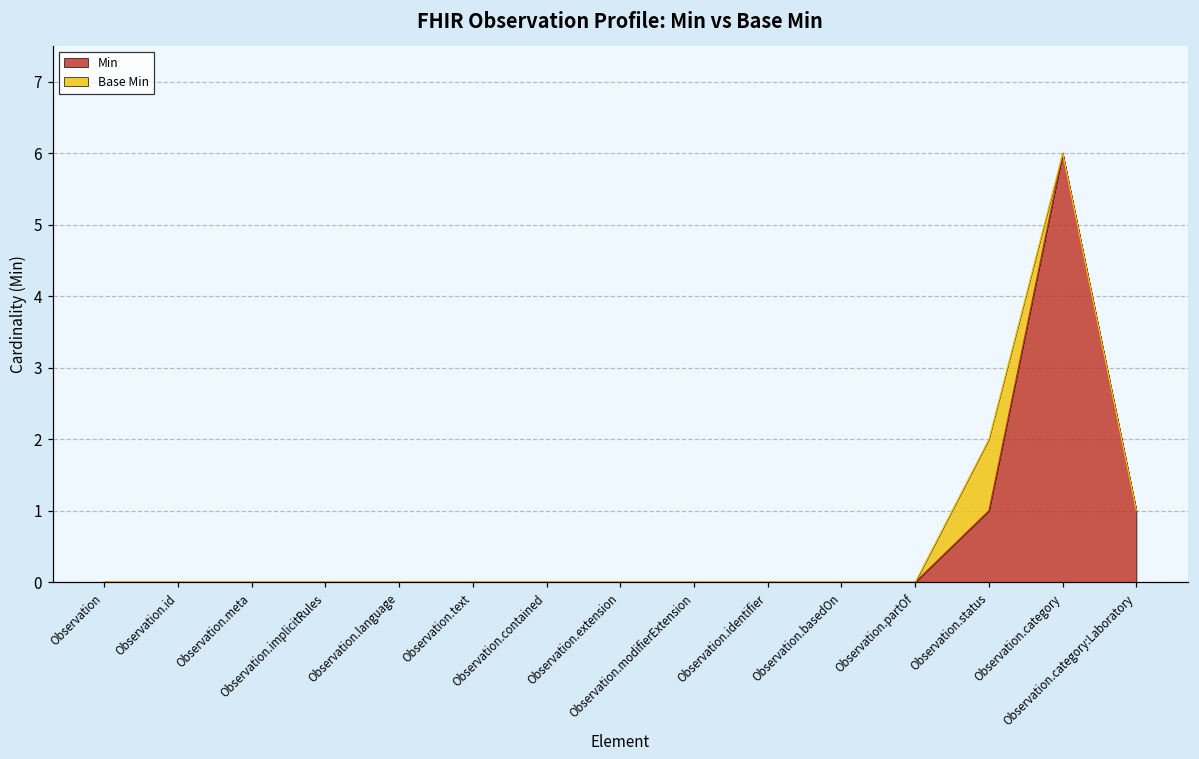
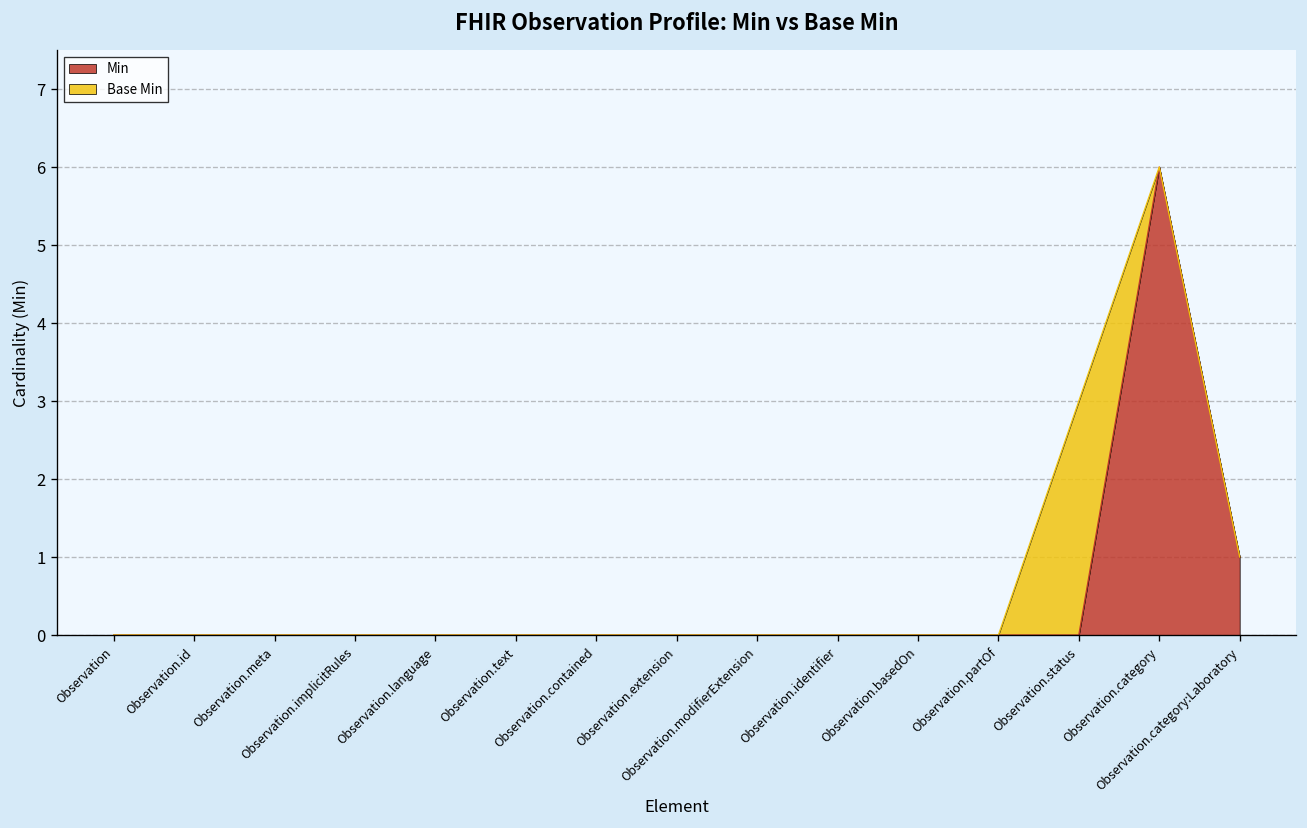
Min, Observation.status: 1 -> 0
Base Min, Observation.status: 1 -> 3
